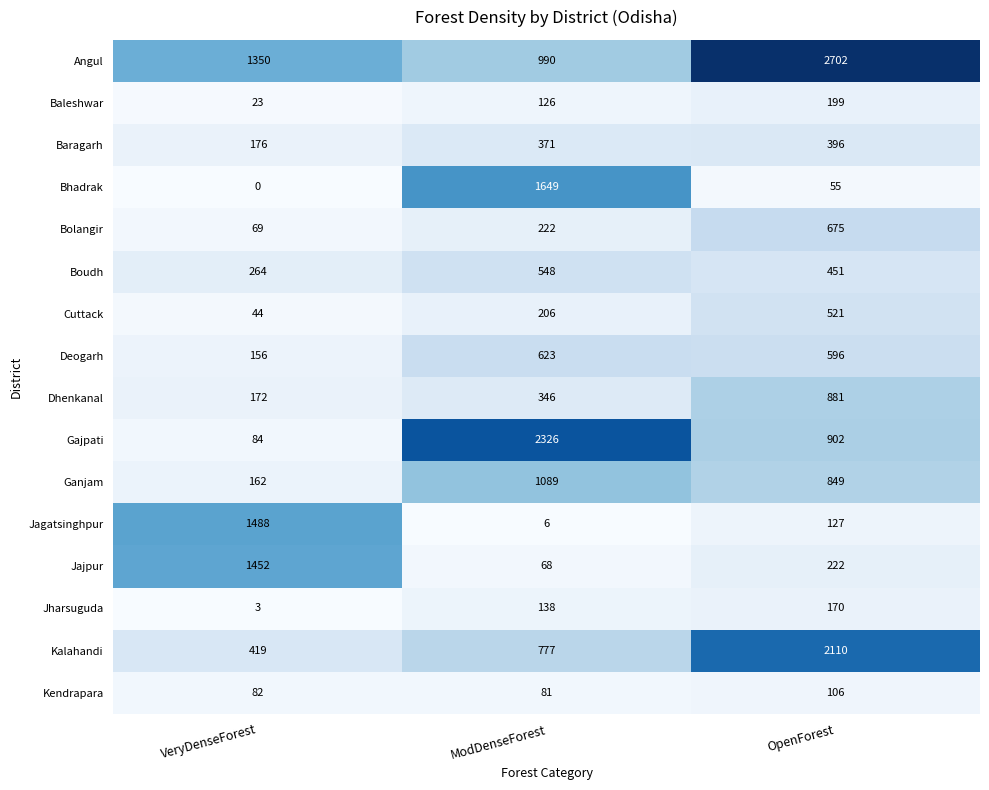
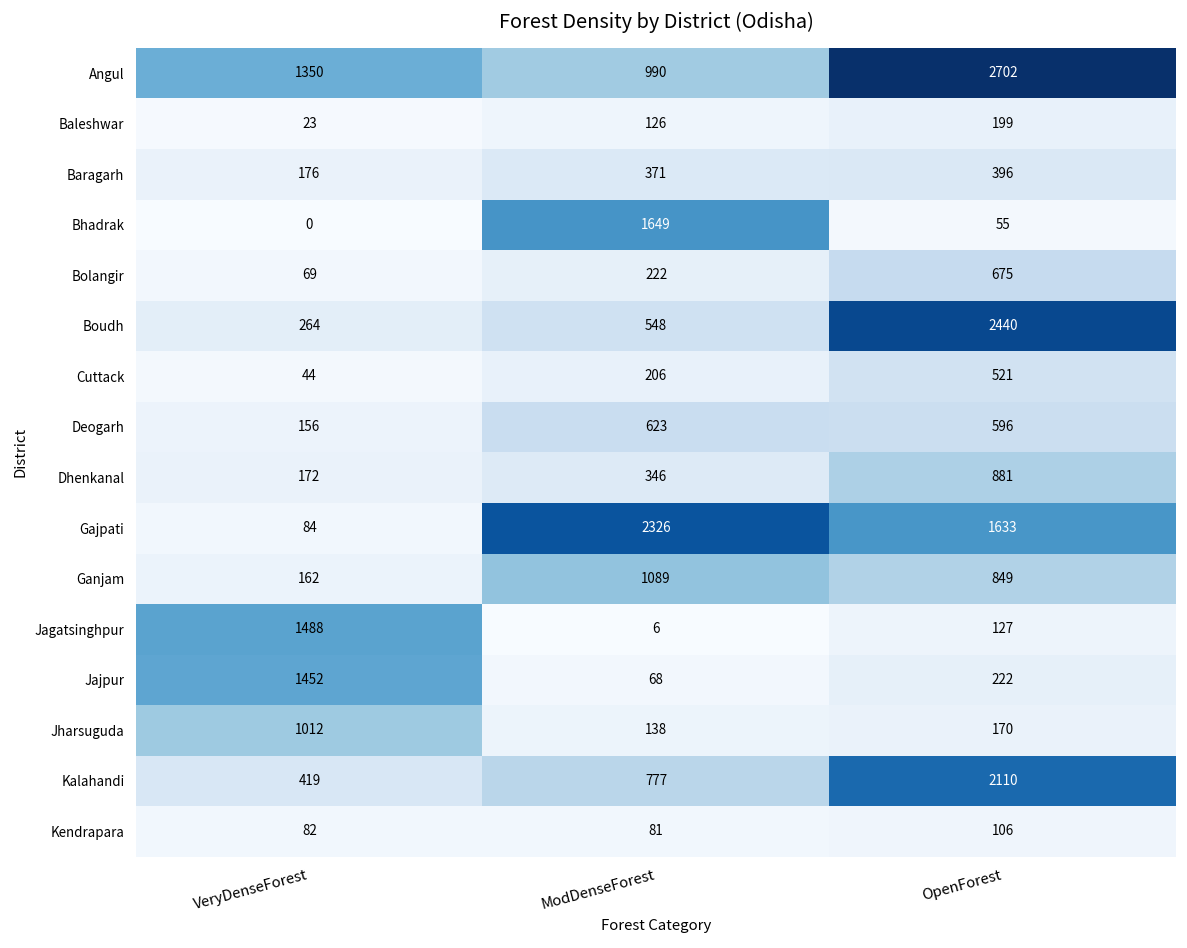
Boudh, OpenForest: 451 -> 2440
Gajpati, OpenForest: 902 -> 1633
Jharsuguda, VeryDenseForest: 3 -> 1012
